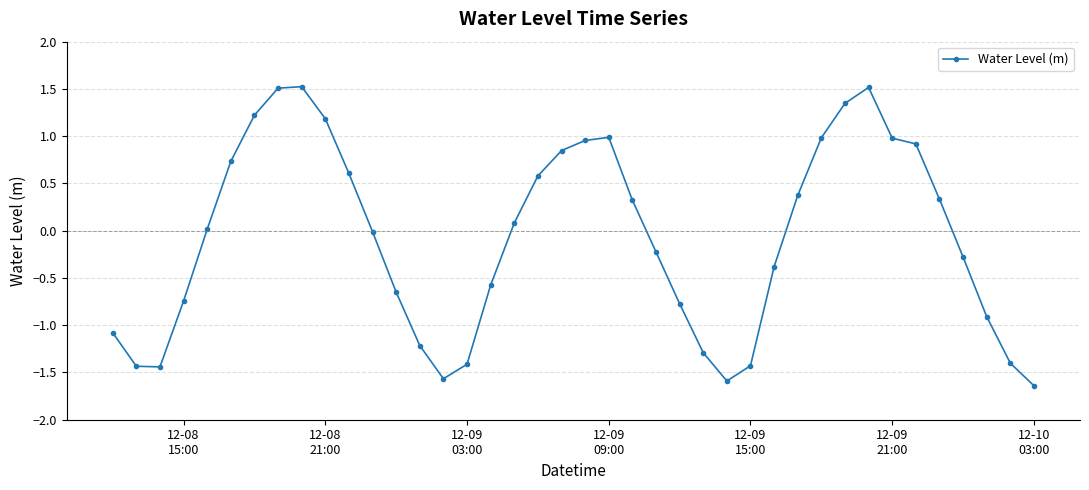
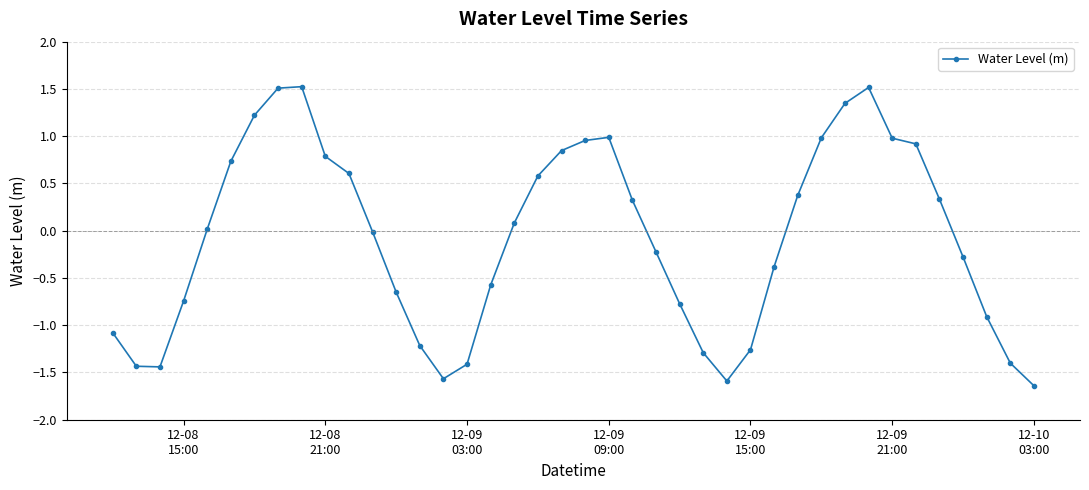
12-08 21:00: 1.2 -> 0.8
12-09 15:00: -1.4 -> -1.3
